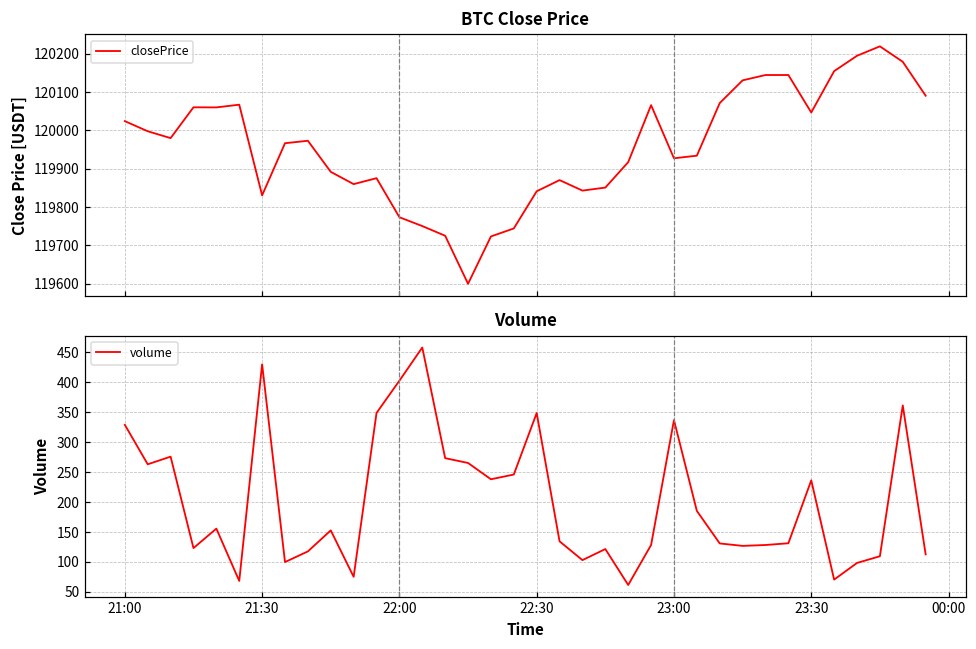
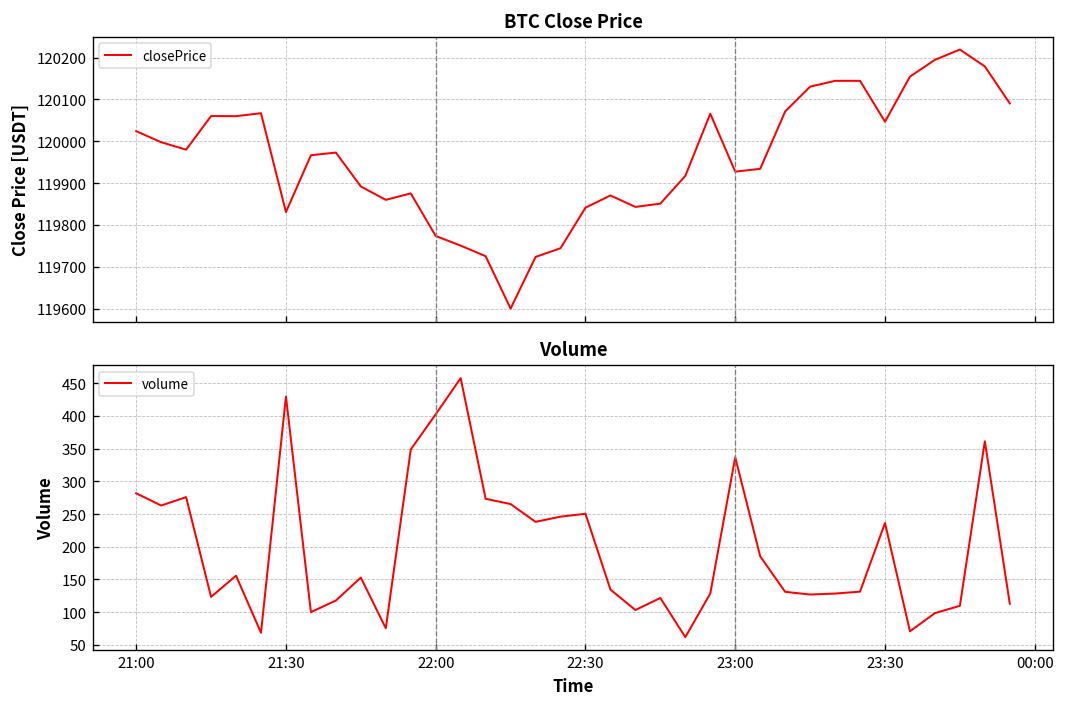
Volume, 21:00: 330 -> 280
Volume, 22:30: 350 -> 250
